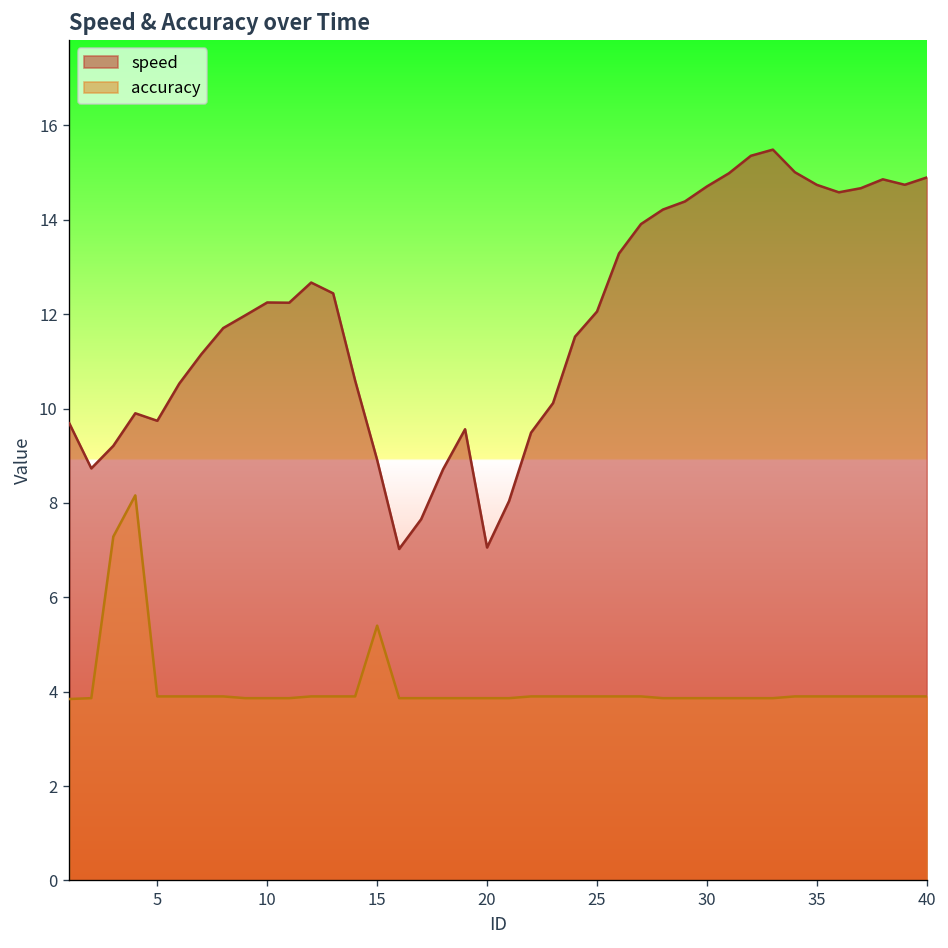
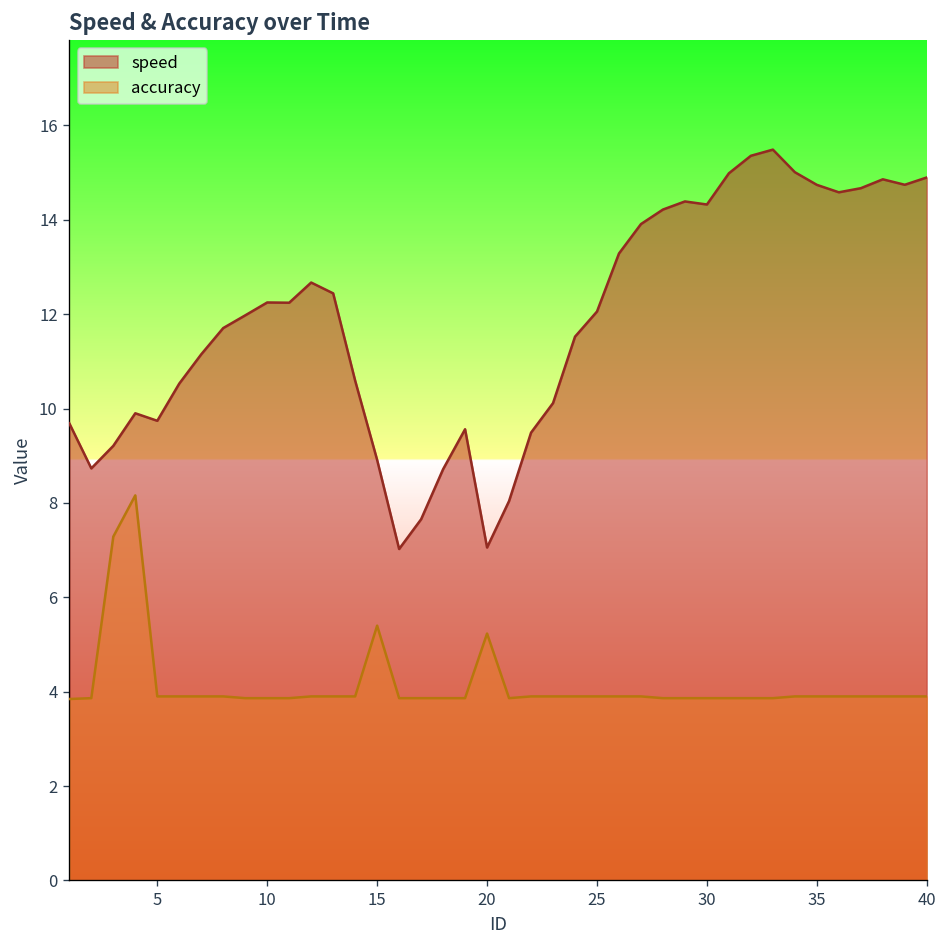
accuracy, 20: 3.9 -> 5.2
speed, 30: 14.7 -> 14.3
